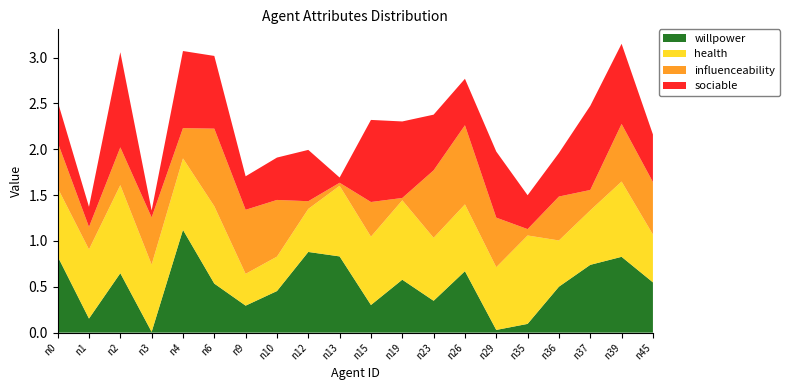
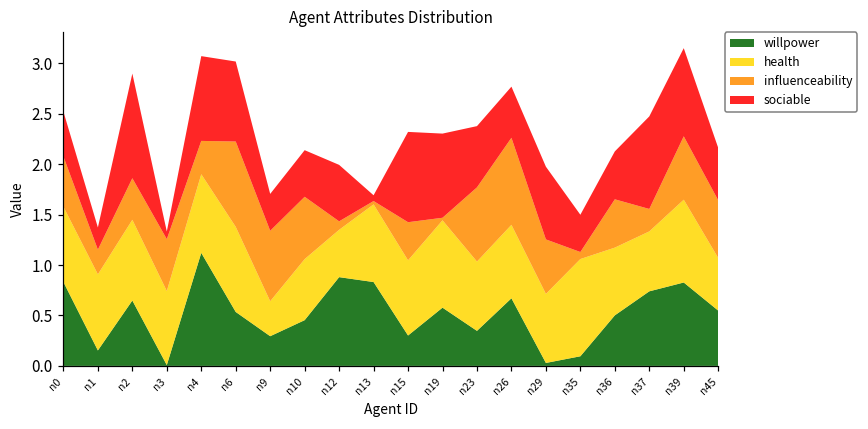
health, n2: 1.0 -> 0.8
health, n10: 0.4 -> 0.6
health, n36: 0.5 -> 0.7
